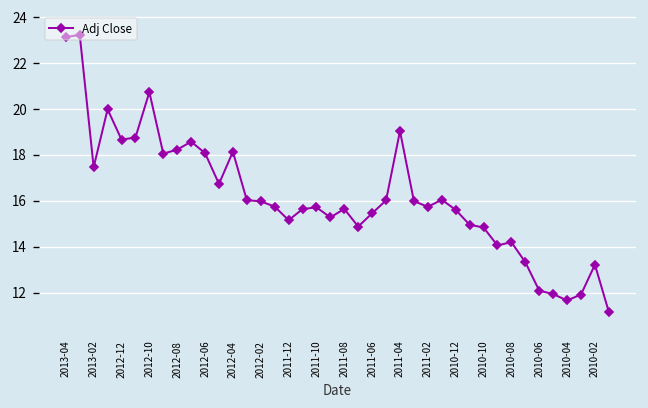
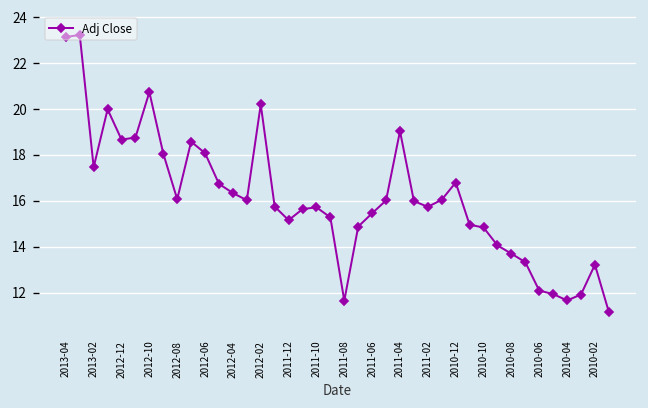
2012-08: 18.2 -> 16.1
2012-04: 18.1 -> 16.3
2012-02: 16.0 -> 20.2
2011-08: 15.7 -> 11.7
2010-12: 15.6 -> 16.8
2010-08: 14.2 -> 13.7
